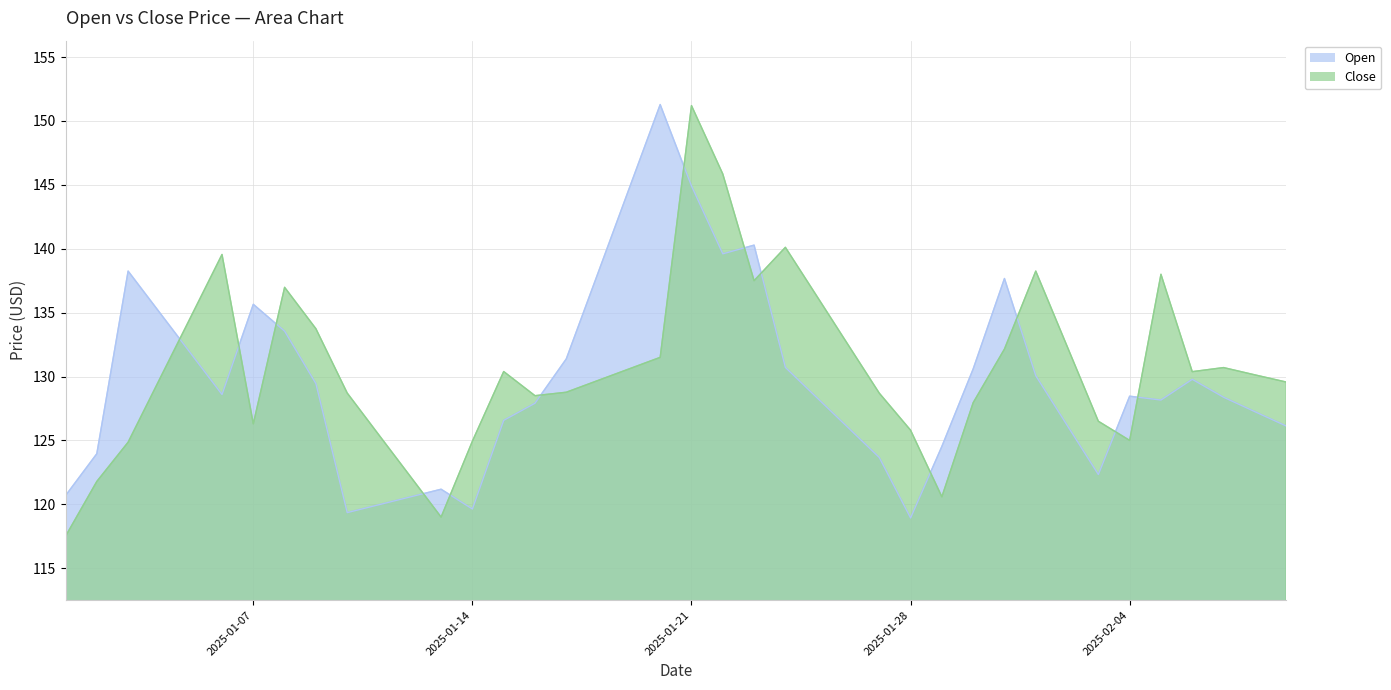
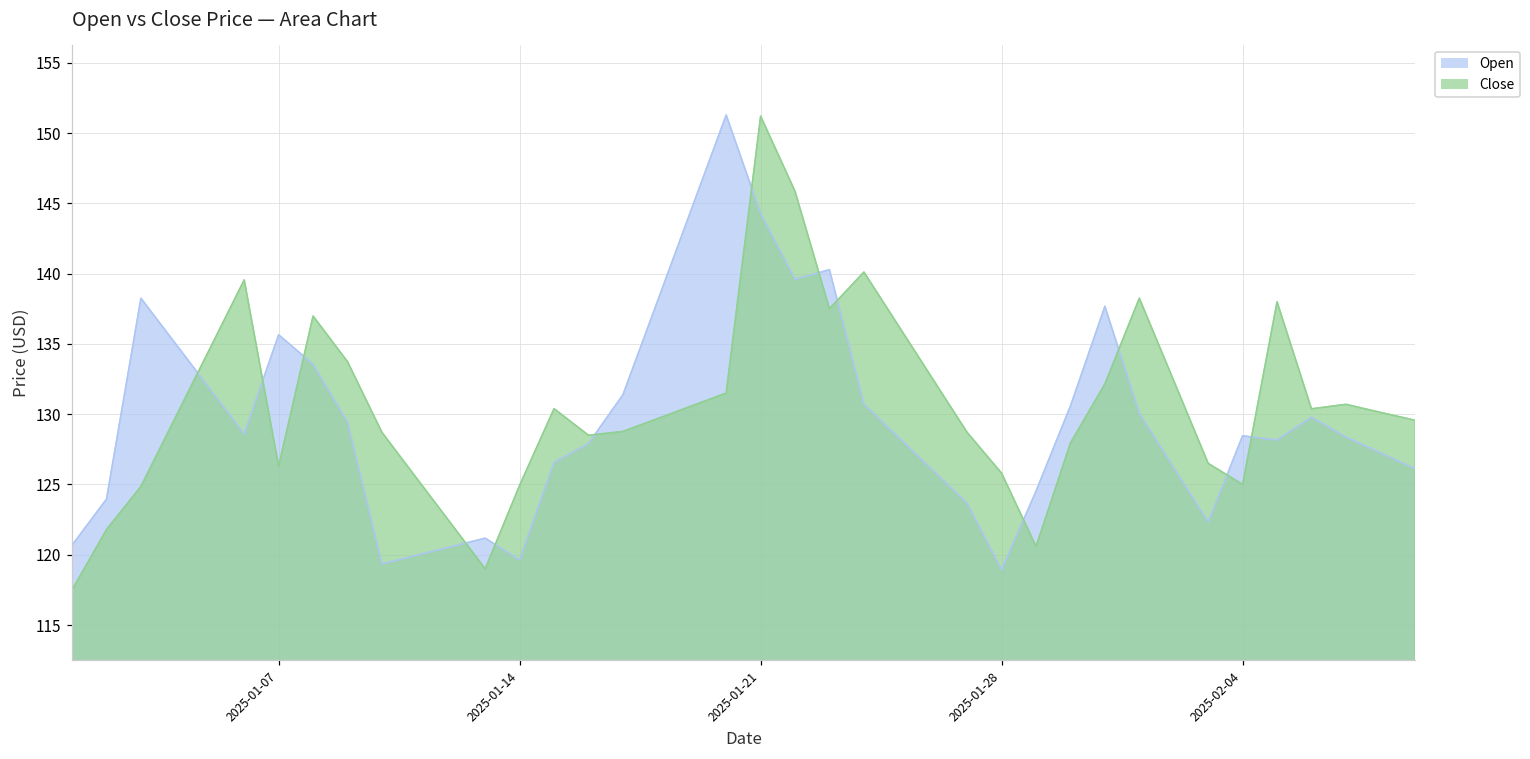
Open, 2025-01-21: 144.9 -> 144.3
